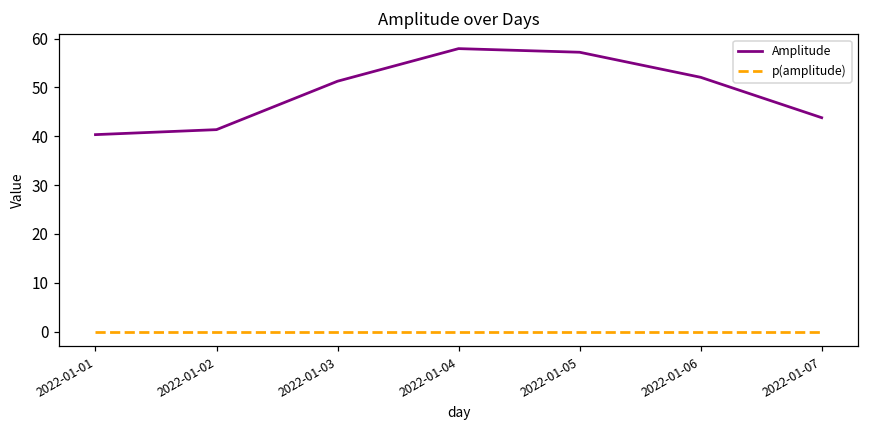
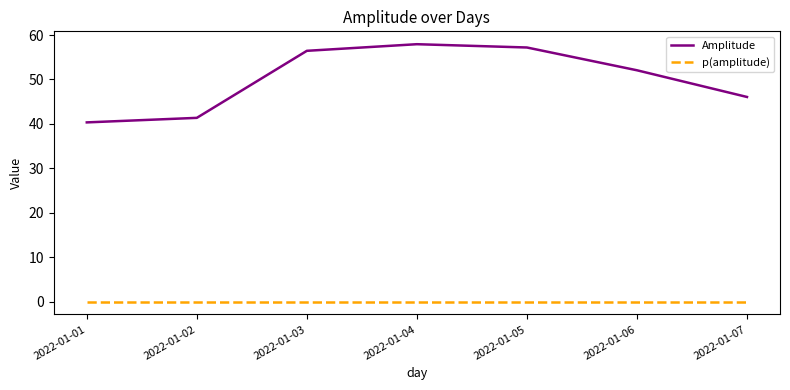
Amplitude, 2022-01-03: 51 -> 56
Amplitude, 2022-01-07: 44 -> 46
